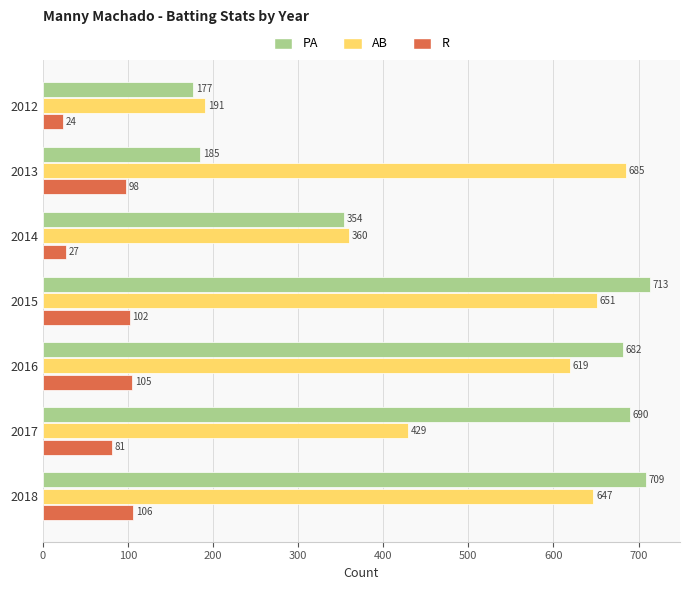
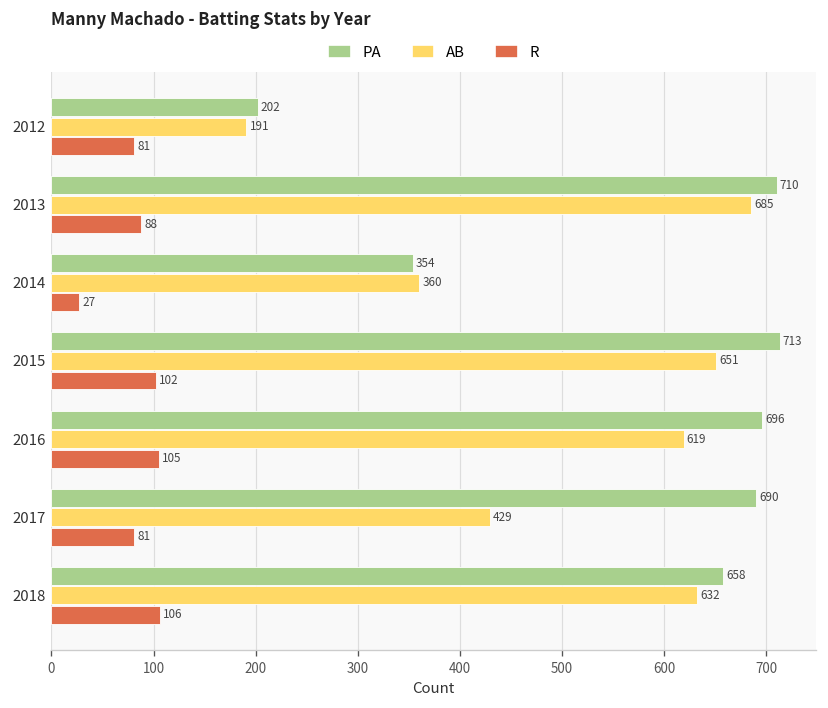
PA, 2012: 177 -> 202
R, 2012: 24 -> 81
PA, 2013: 185 -> 710
R, 2013: 98 -> 88
PA, 2016: 682 -> 696
PA, 2018: 709 -> 658
AB, 2018: 647 -> 632
